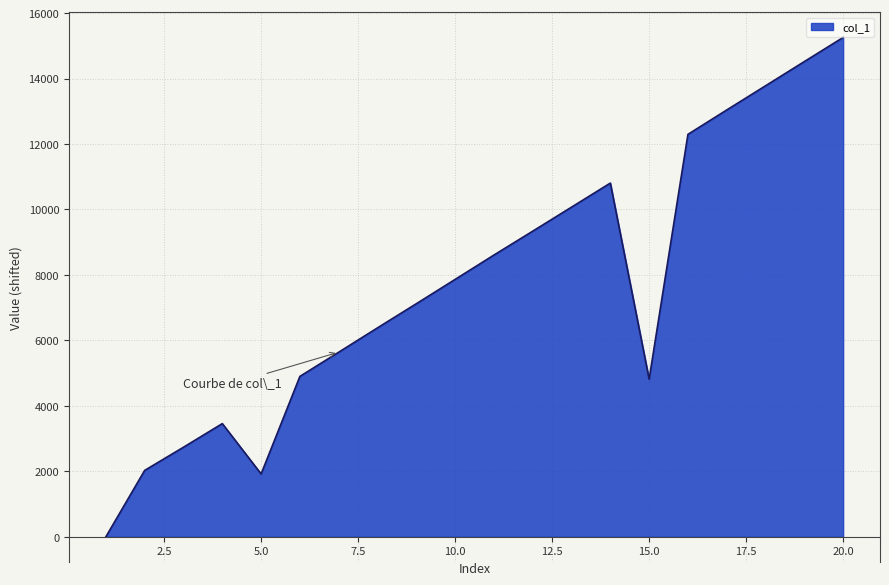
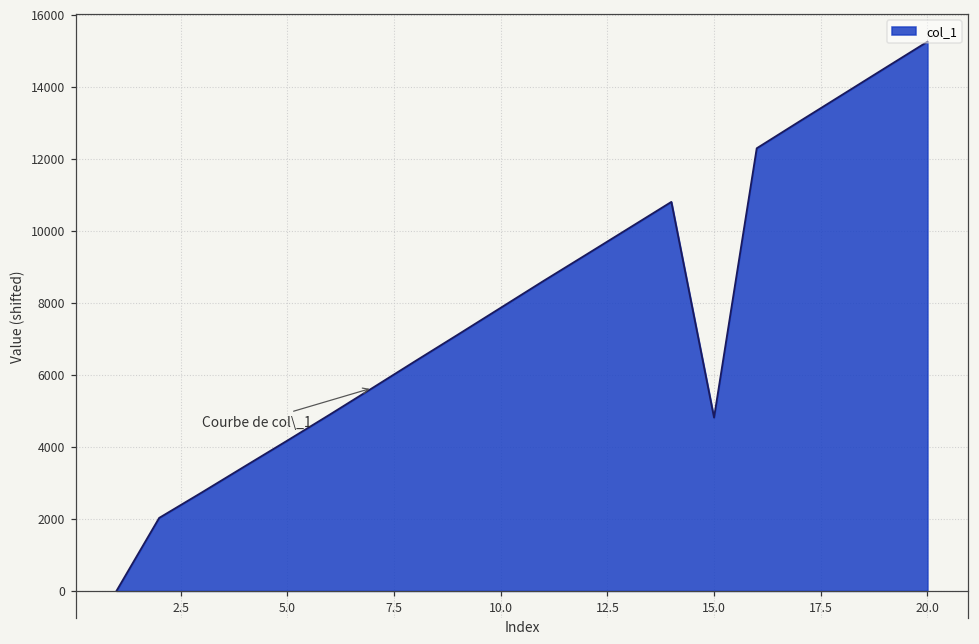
5.0: 1900 -> 4200
